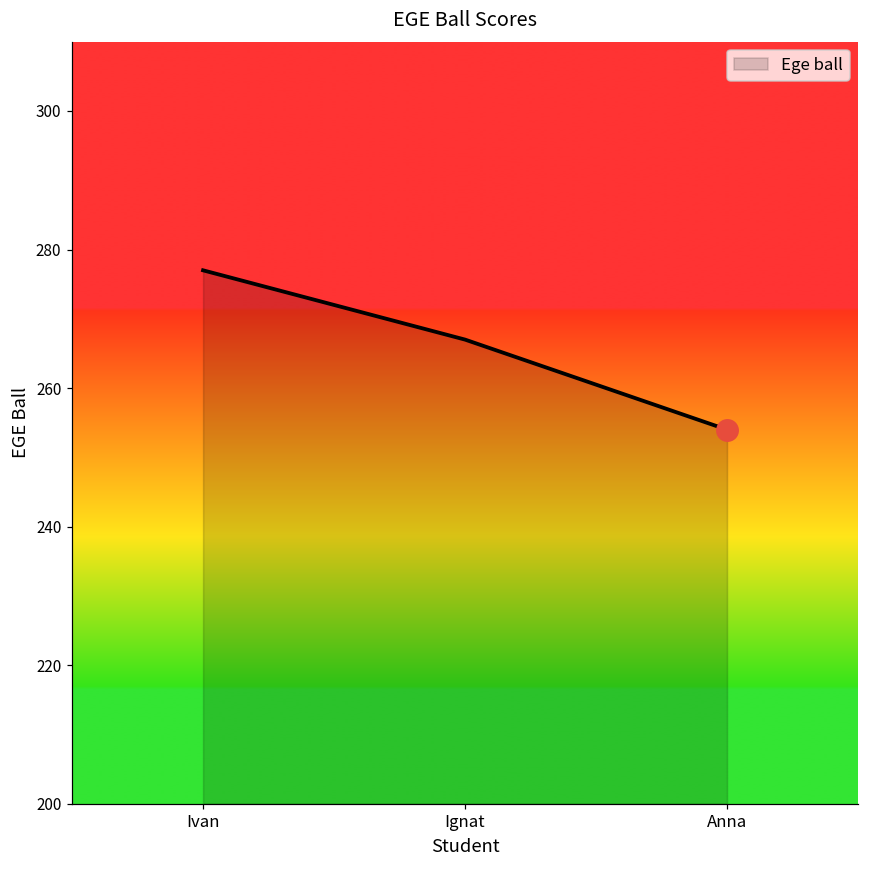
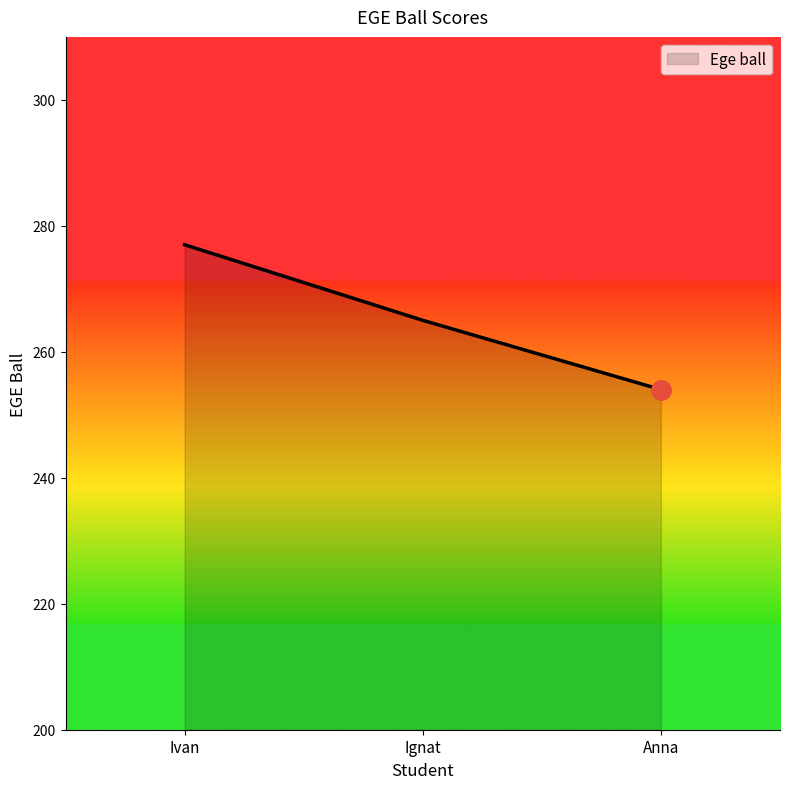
Ege ball, Ignat: 267 -> 265
